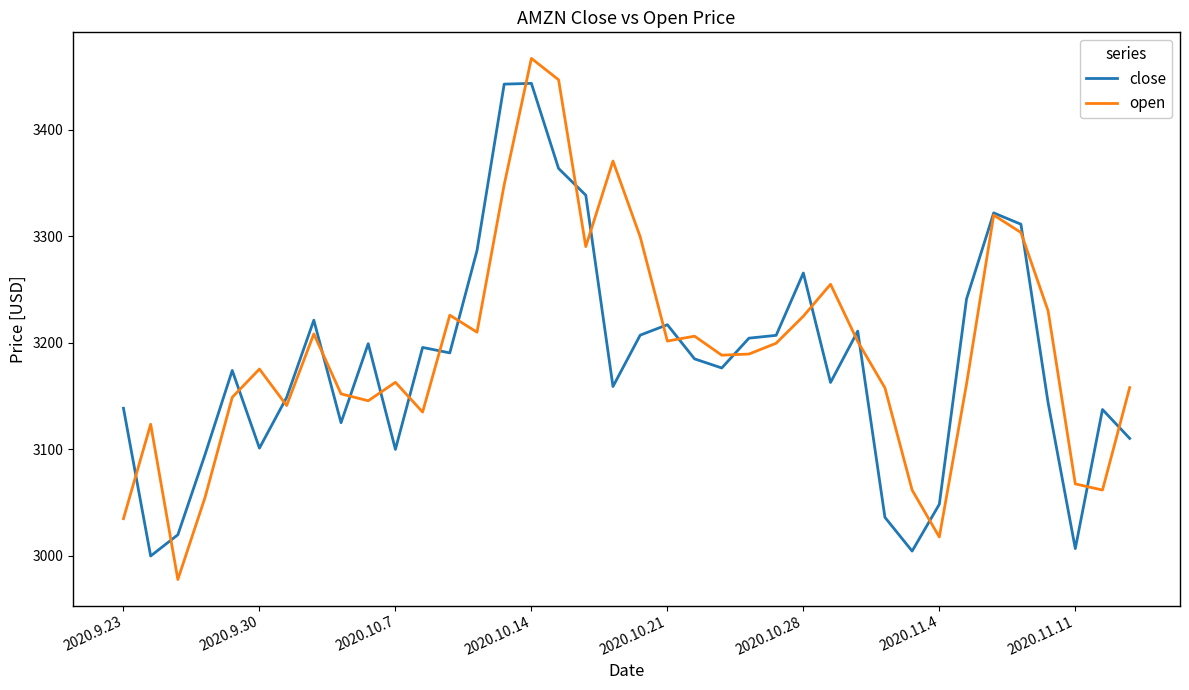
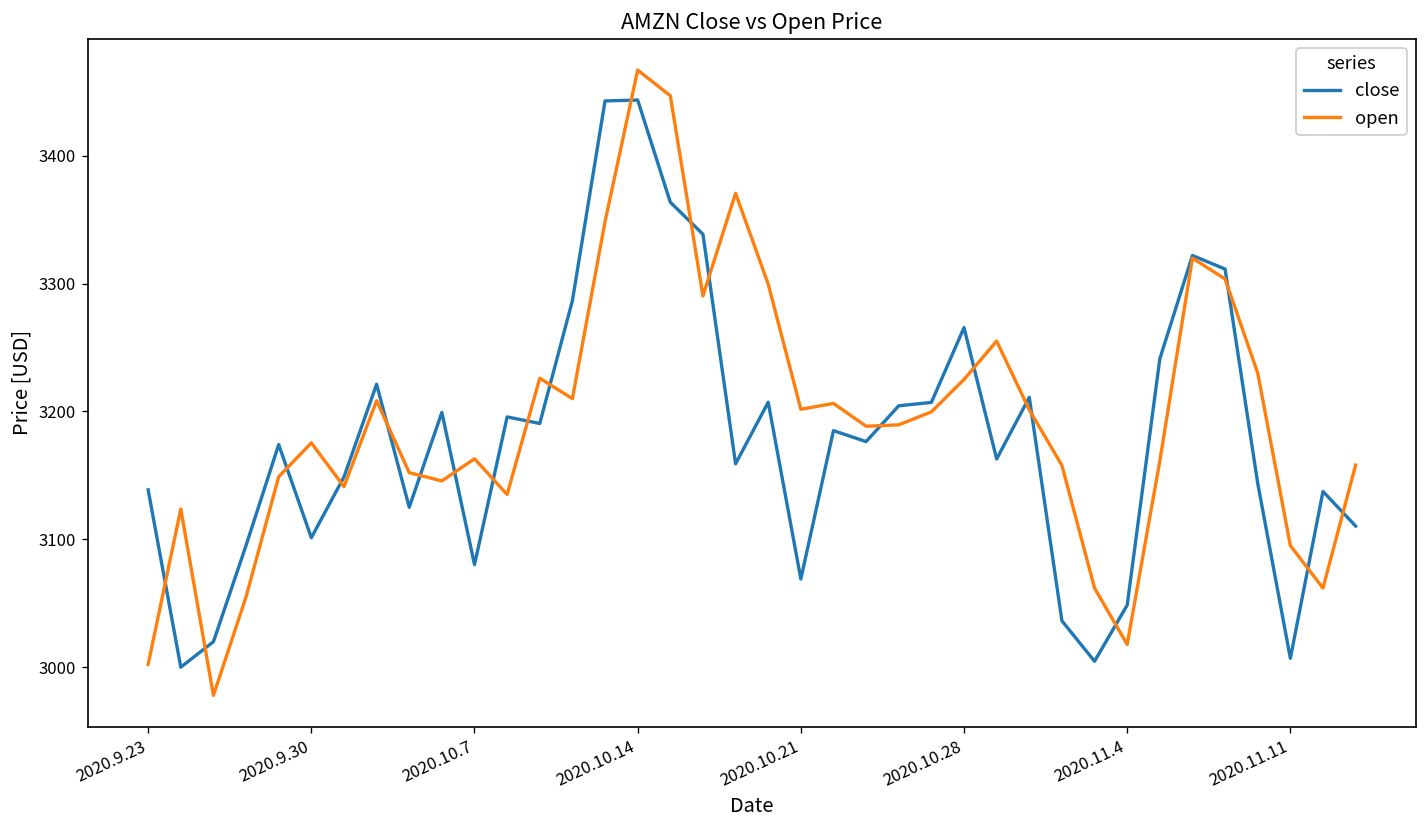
open, 2020.9.23: 3035 -> 3002
close, 2020.10.7: 3100 -> 3080
close, 2020.10.21: 3217 -> 3069
open, 2020.11.11: 3068 -> 3095
